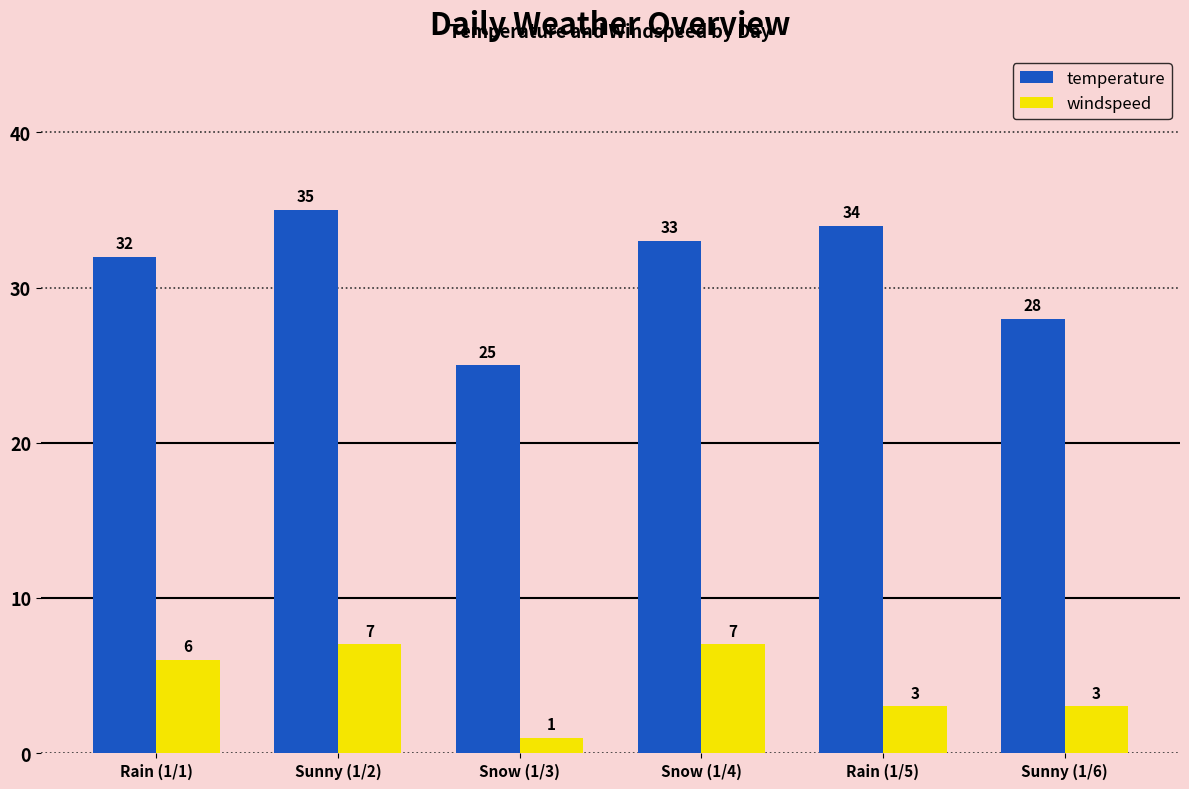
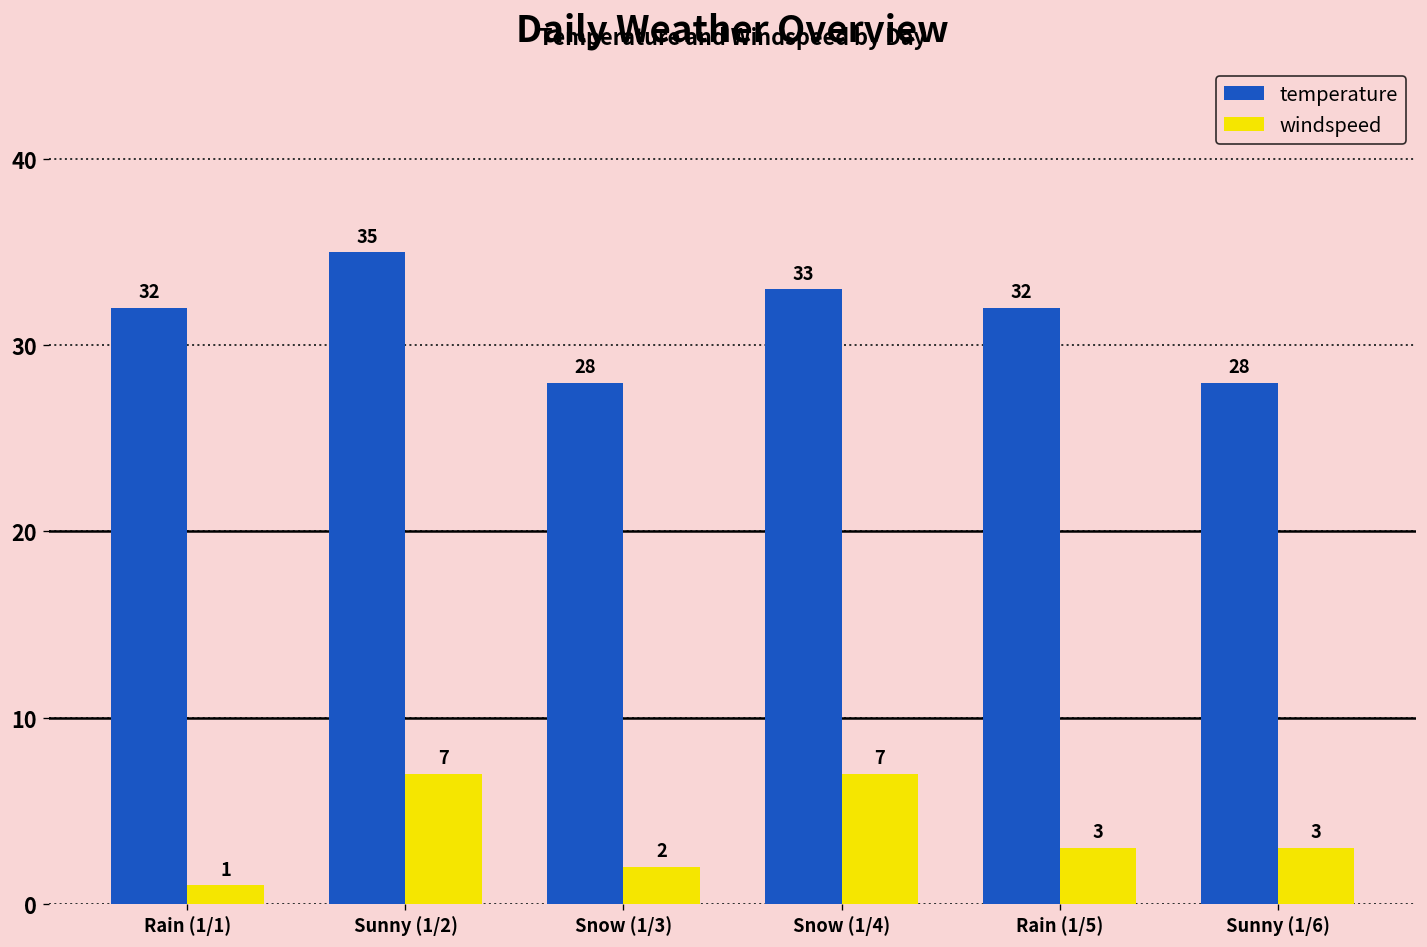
windspeed, Rain (1/1): 6 -> 1
temperature, Snow (1/3): 25 -> 28
windspeed, Snow (1/3): 1 -> 2
temperature, Rain (1/5): 34 -> 32
